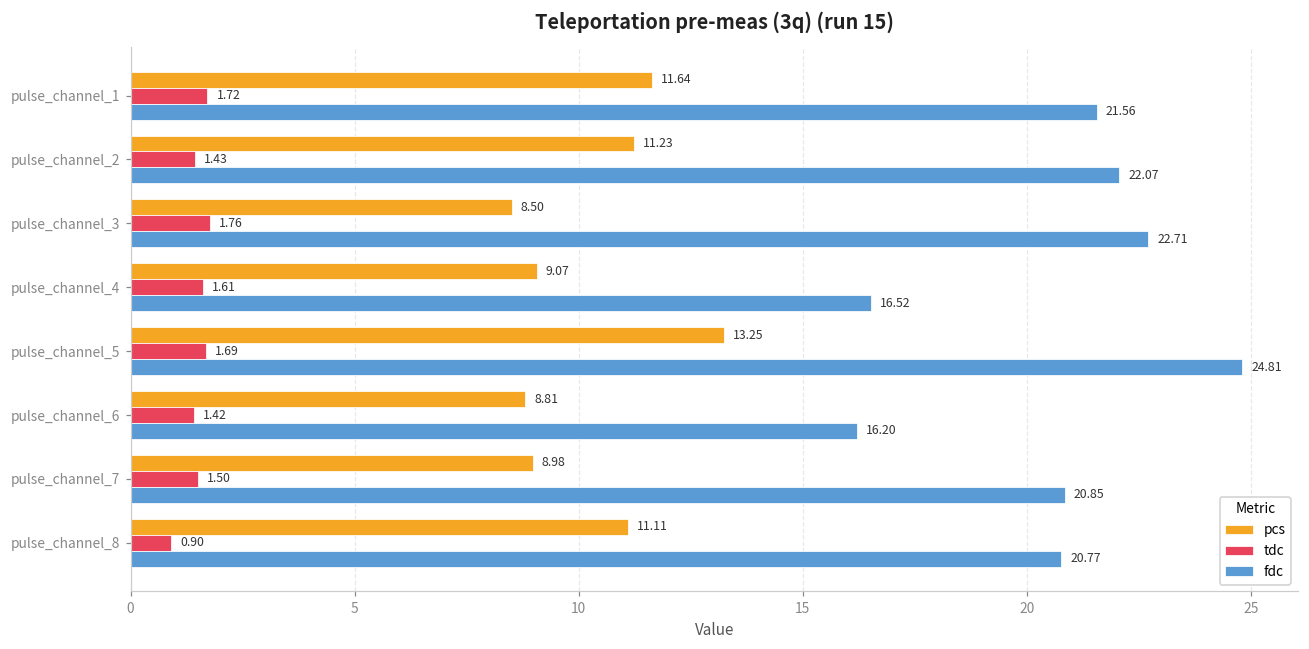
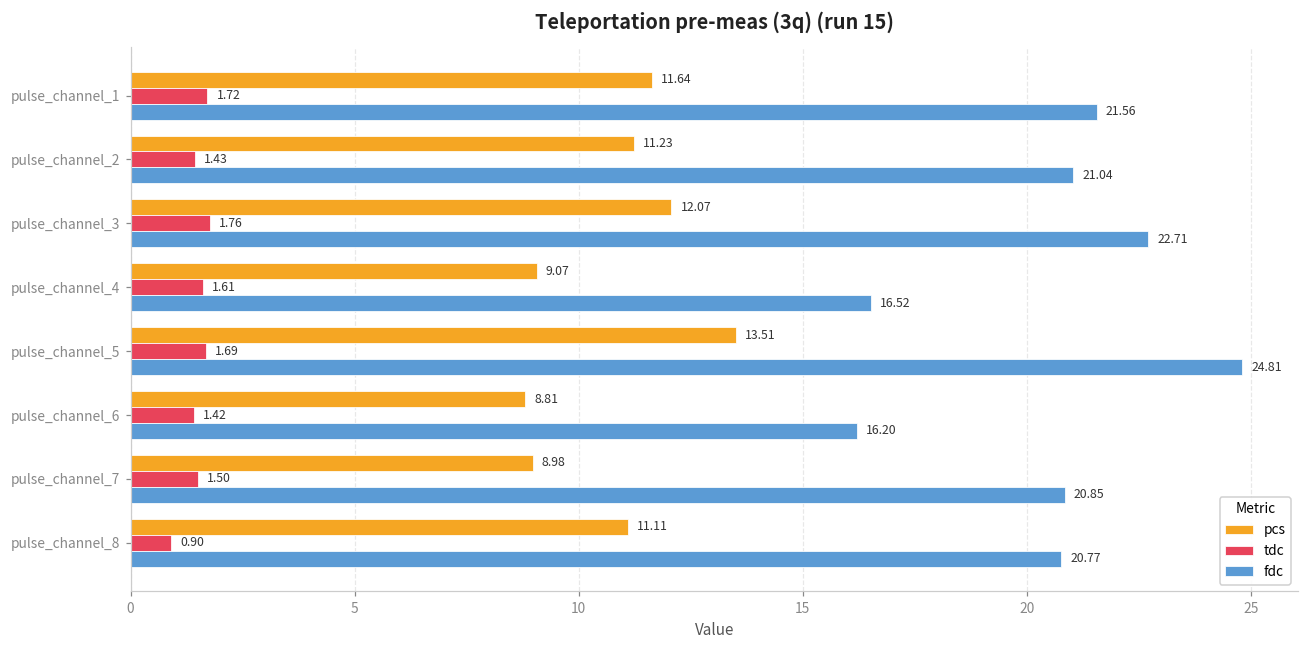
fdc, pulse_channel_2: 22.07 -> 21.04
pcs, pulse_channel_3: 8.50 -> 12.07
pcs, pulse_channel_5: 13.25 -> 13.51
